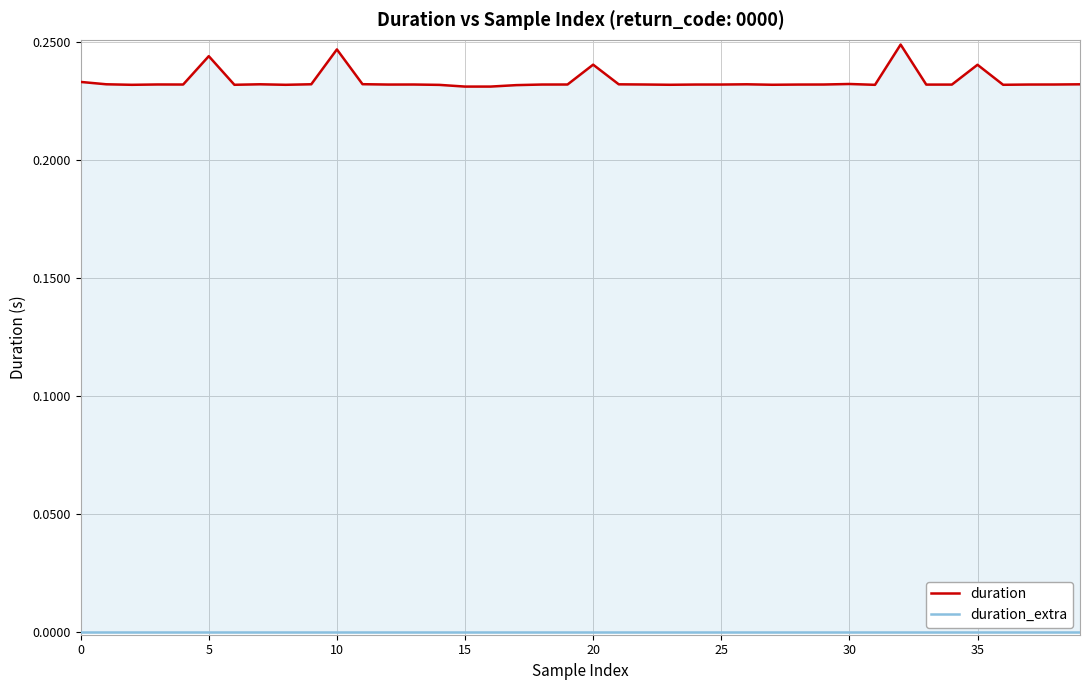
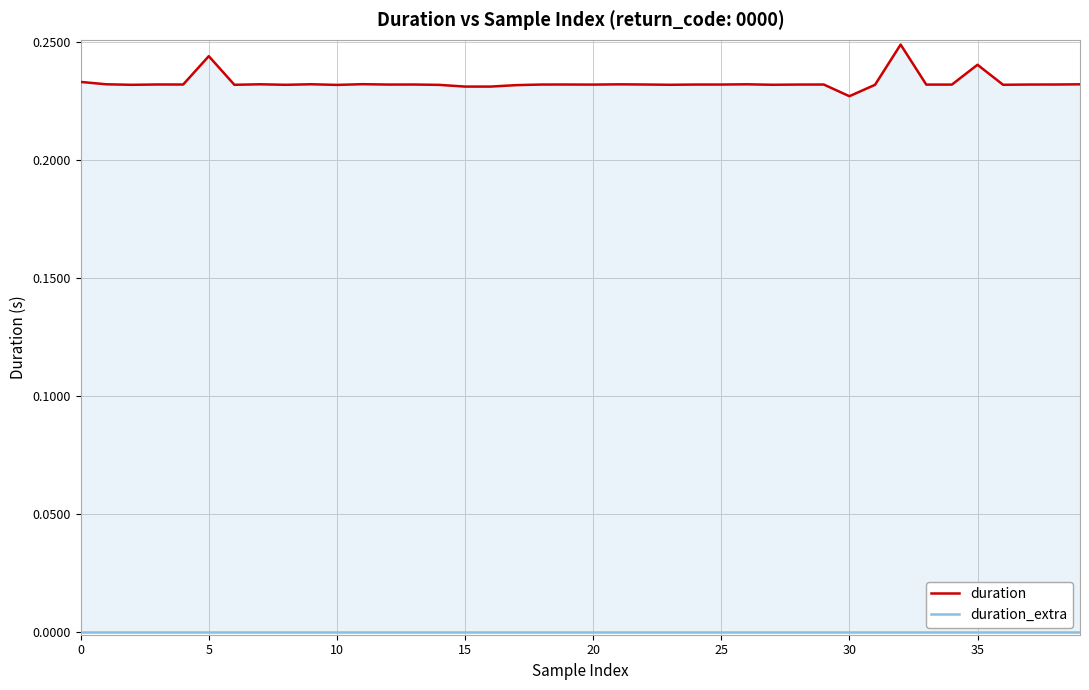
duration, 10: 0.247 -> 0.232
duration, 20: 0.240 -> 0.232
duration, 30: 0.232 -> 0.227
